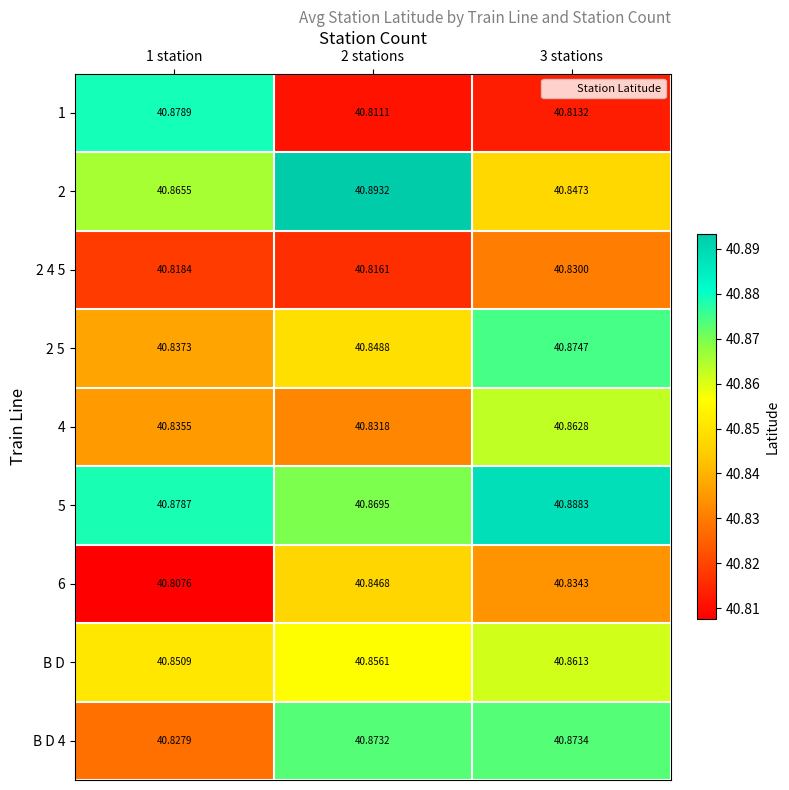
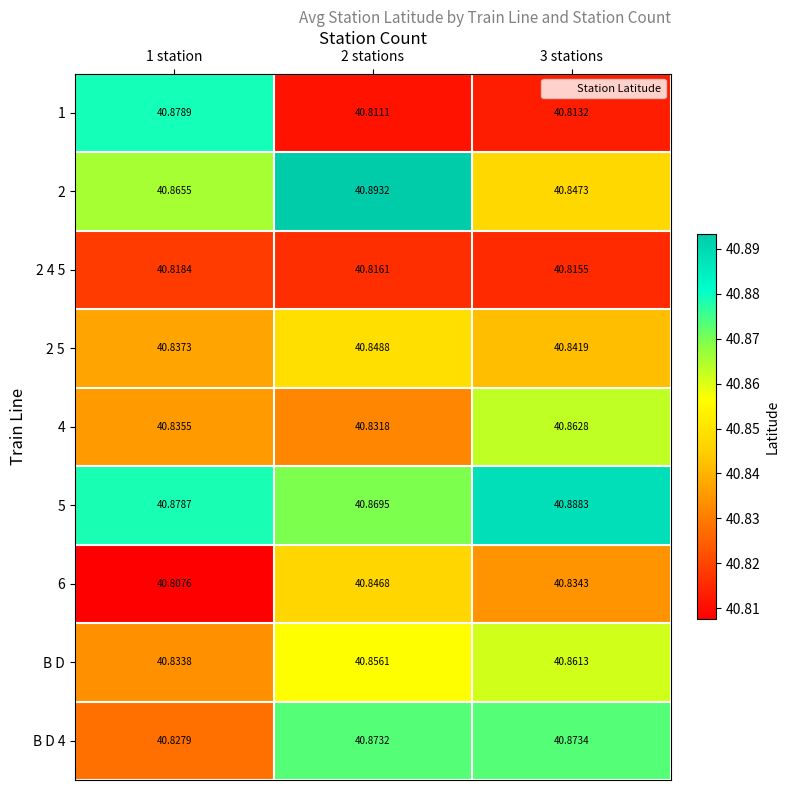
2 4 5, 3 stations: 40.8300 -> 40.8155
2 5, 3 stations: 40.8747 -> 40.8419
B D, 1 station: 40.8509 -> 40.8338
